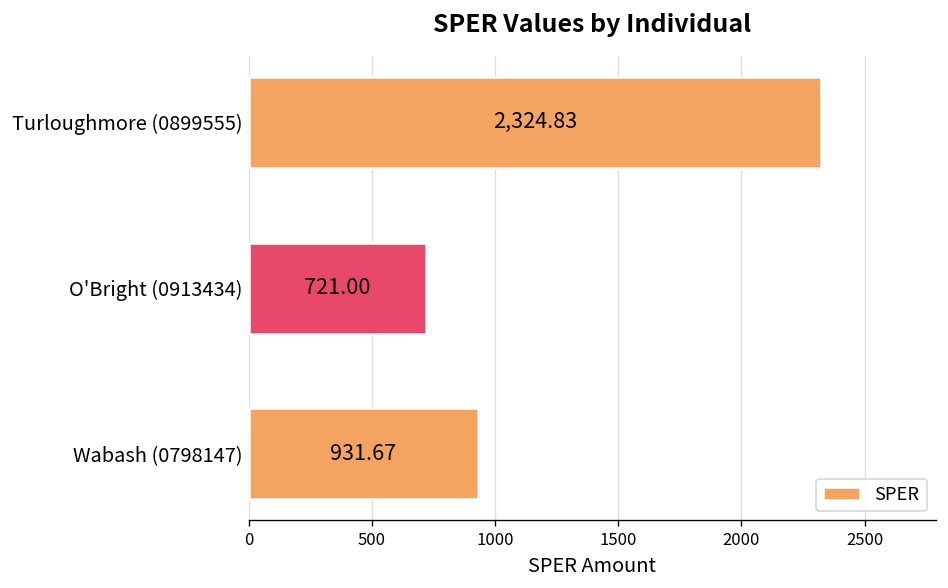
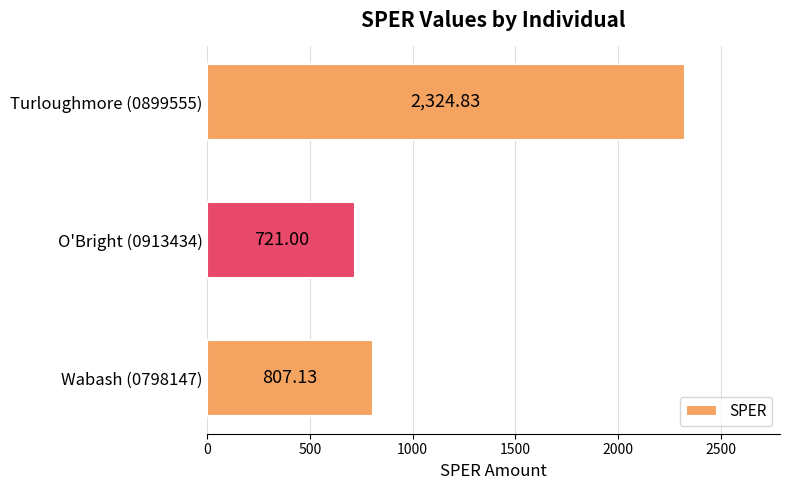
Wabash (0798147): 931.67 -> 807.13
